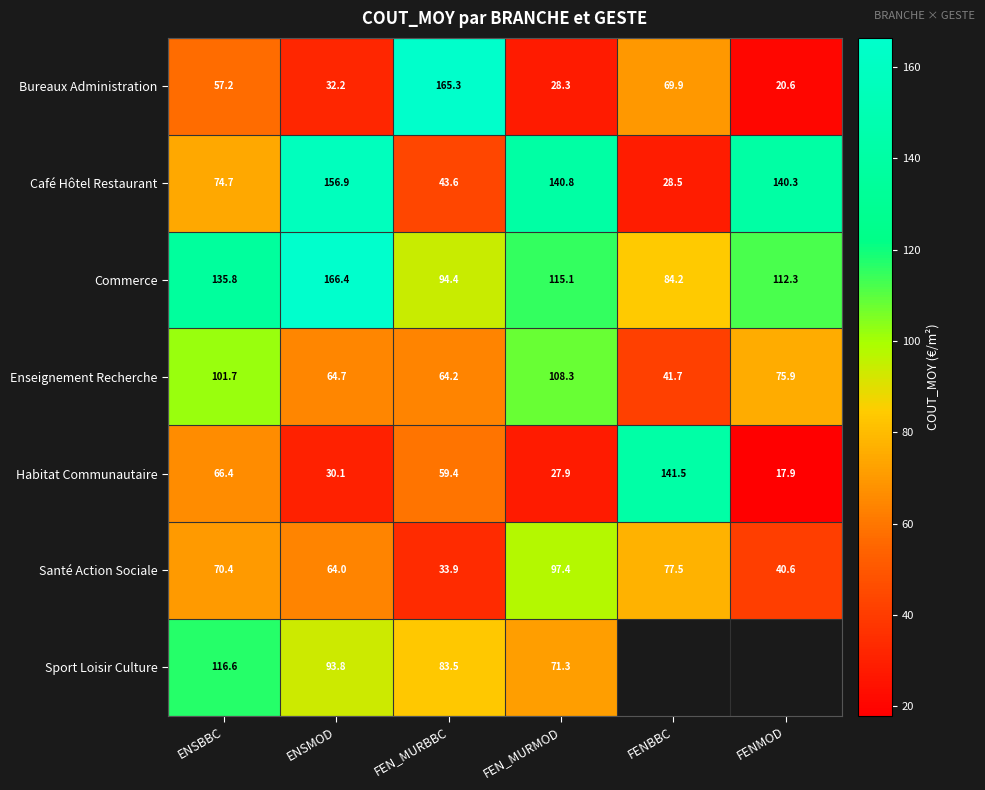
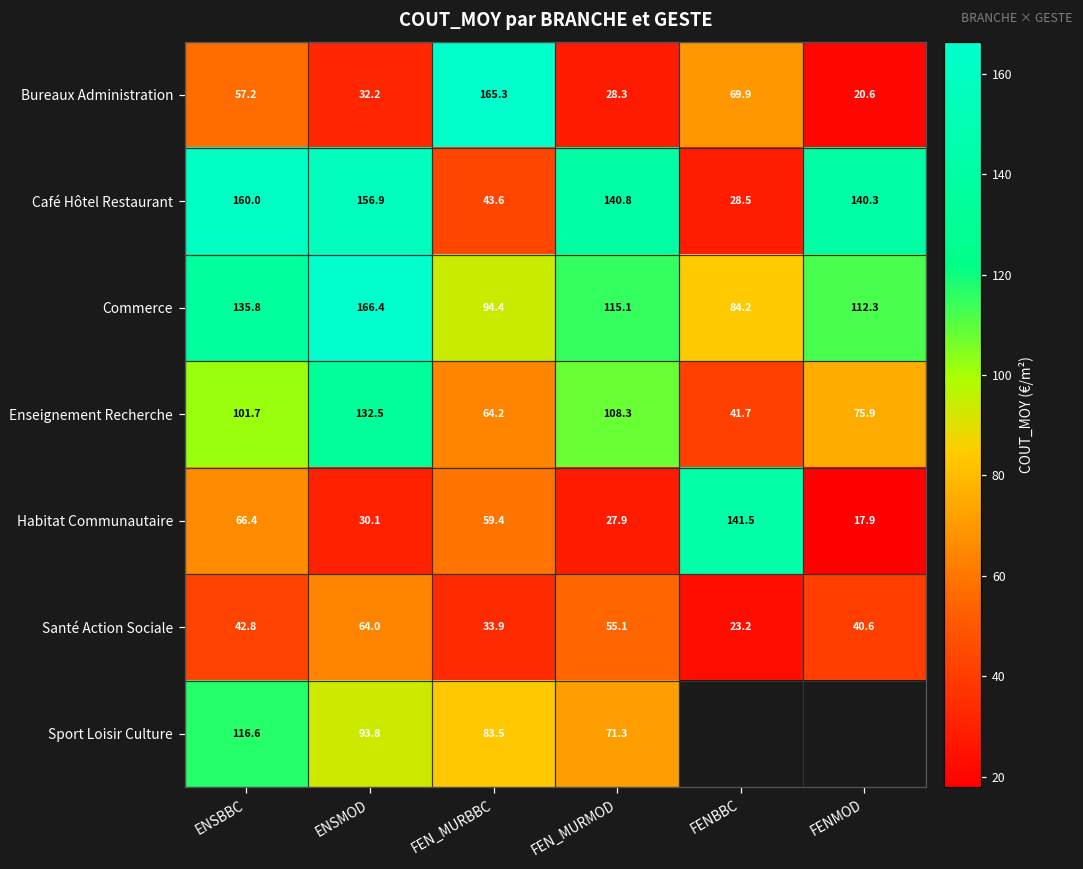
Café Hôtel Restaurant, ENSBBC: 74.7 -> 160.0
Enseignement Recherche, ENSMOD: 64.7 -> 132.5
Santé Action Sociale, ENSBBC: 70.4 -> 42.8
Santé Action Sociale, FEN_MURMOD: 97.4 -> 55.1
Santé Action Sociale, FENBBC: 77.5 -> 23.2
